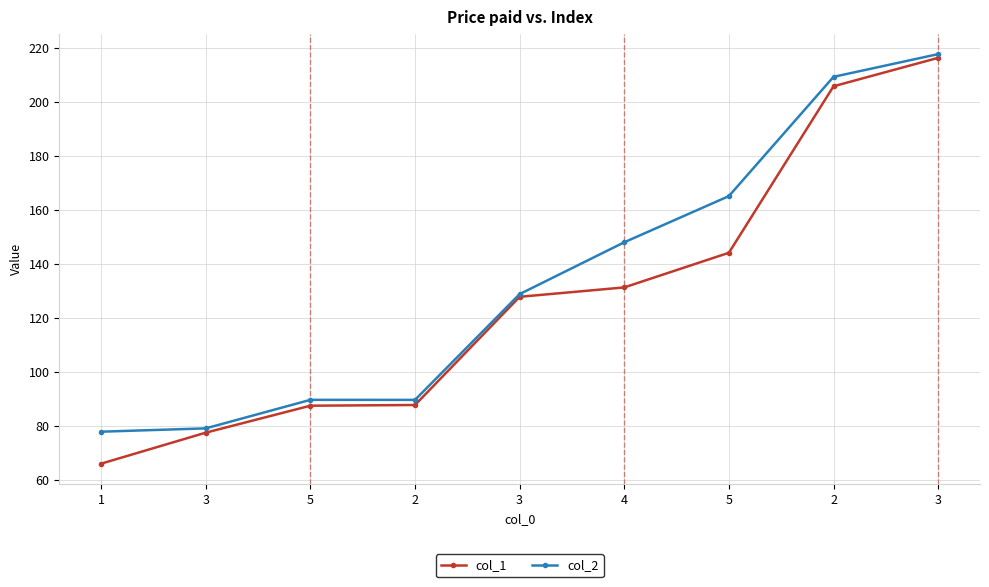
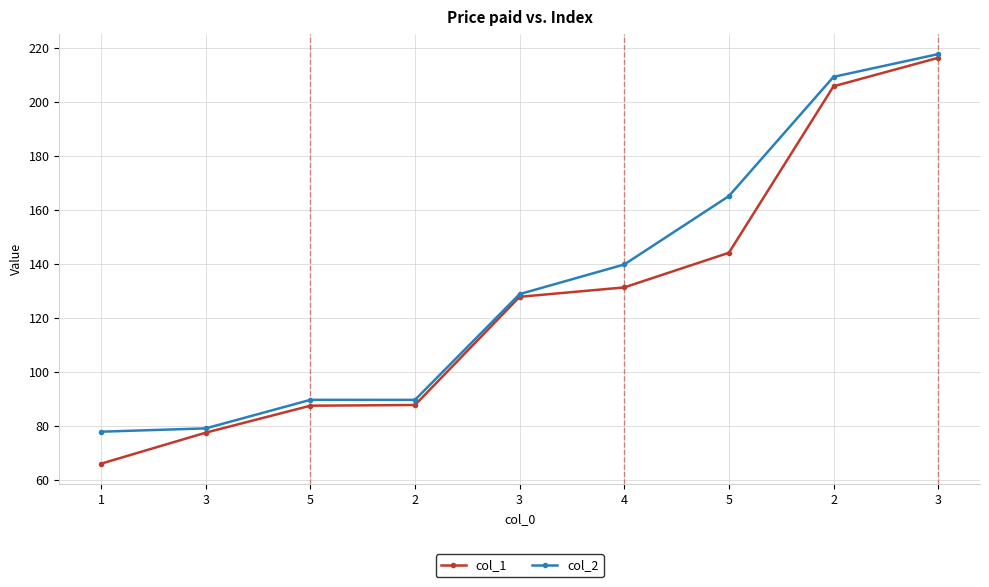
col_2, 4: 148 -> 140
